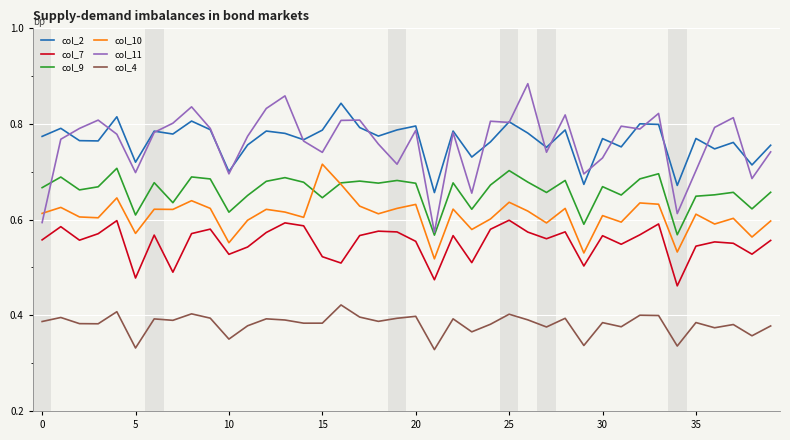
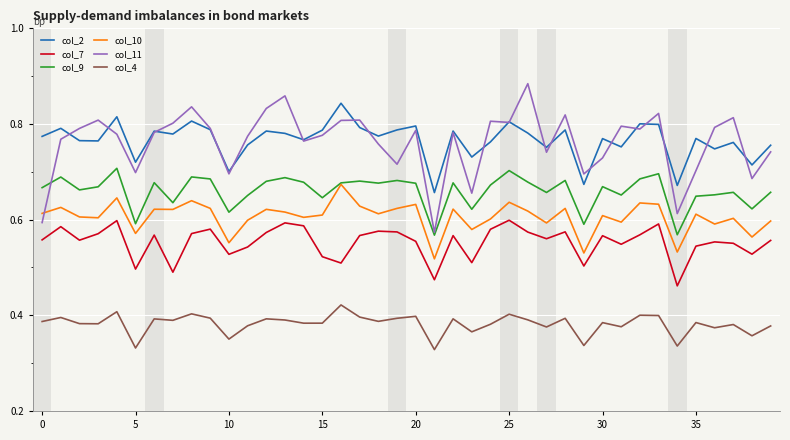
col_7, 5: 0.48 -> 0.50
col_9, 5: 0.61 -> 0.59
col_10, 15: 0.72 -> 0.61
col_11, 15: 0.74 -> 0.78
